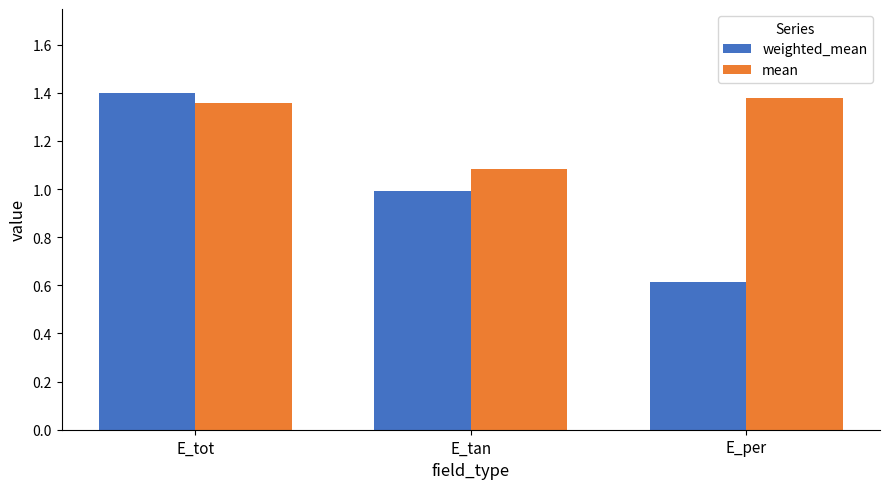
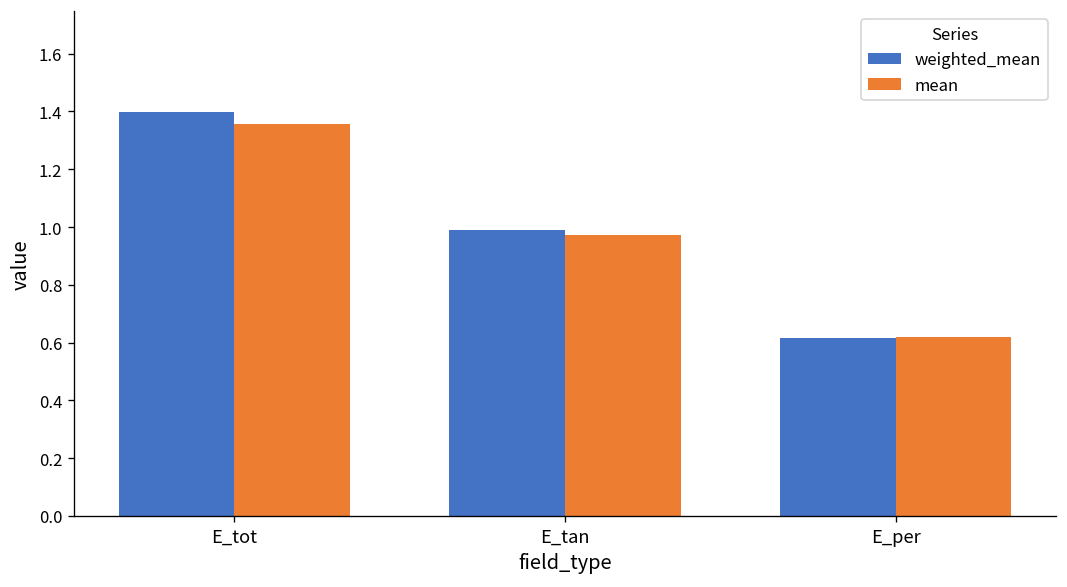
mean, E_tan: 1.08 -> 0.97
mean, E_per: 1.38 -> 0.62
